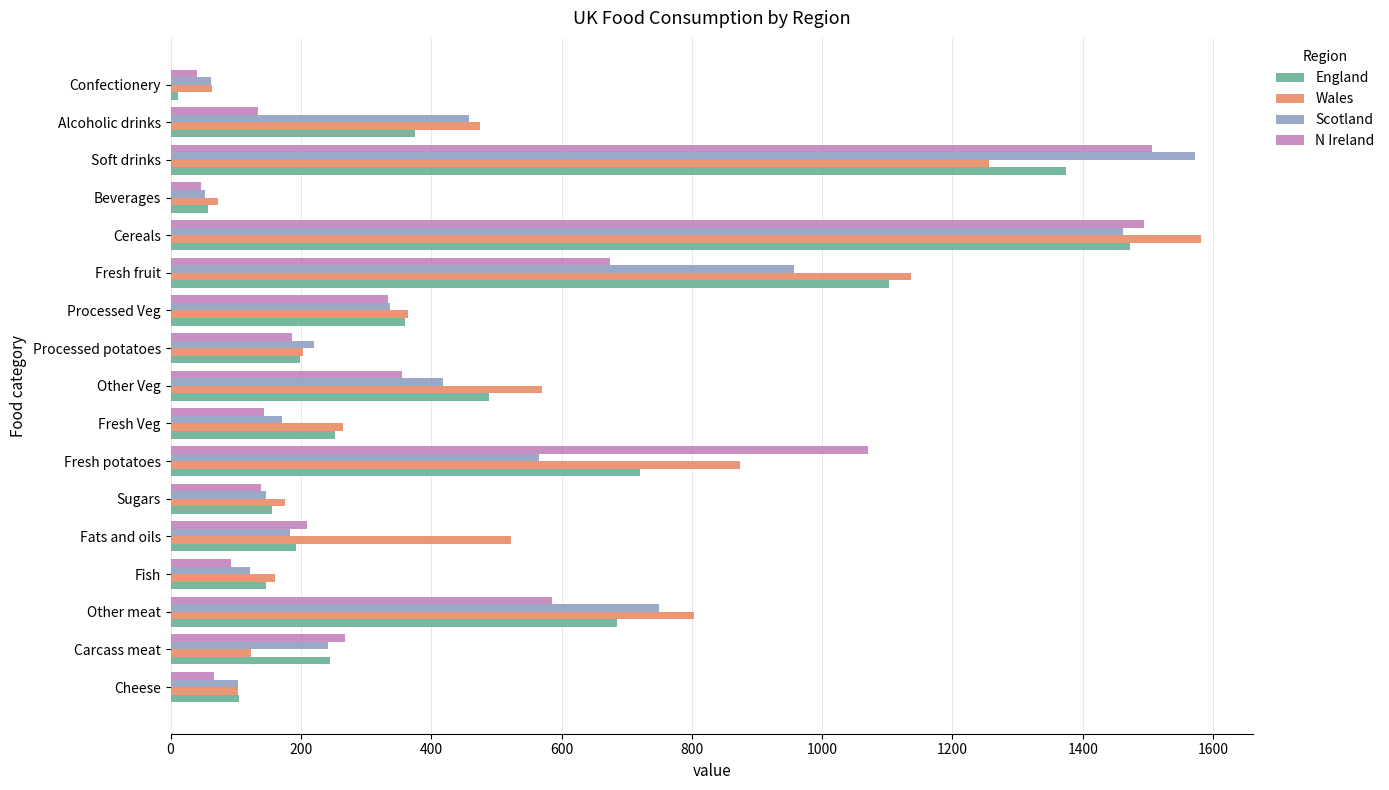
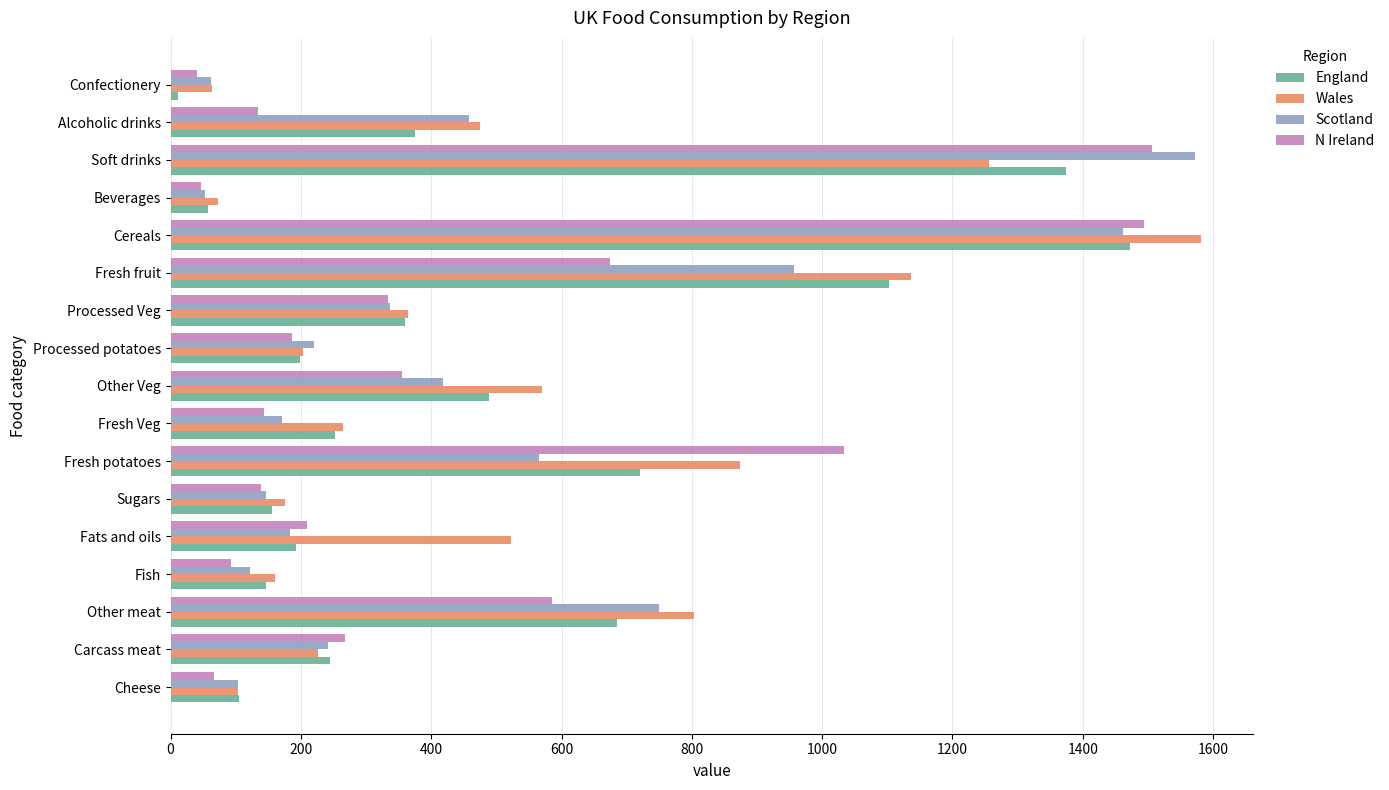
N Ireland, Fresh potatoes: 1070 -> 1030
Wales, Carcass meat: 120 -> 230
